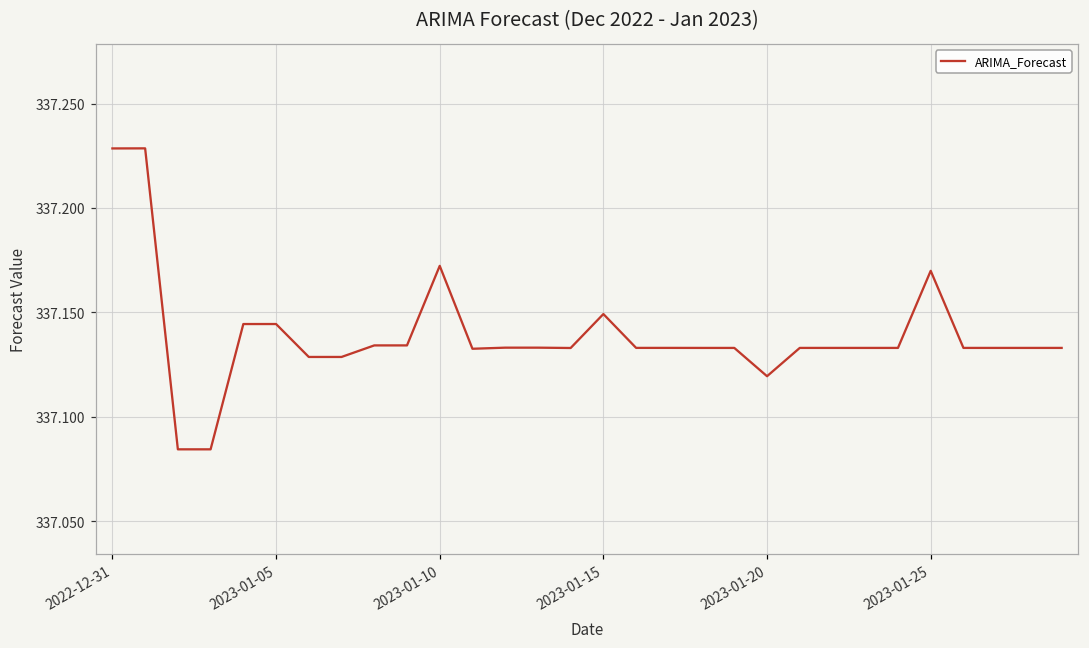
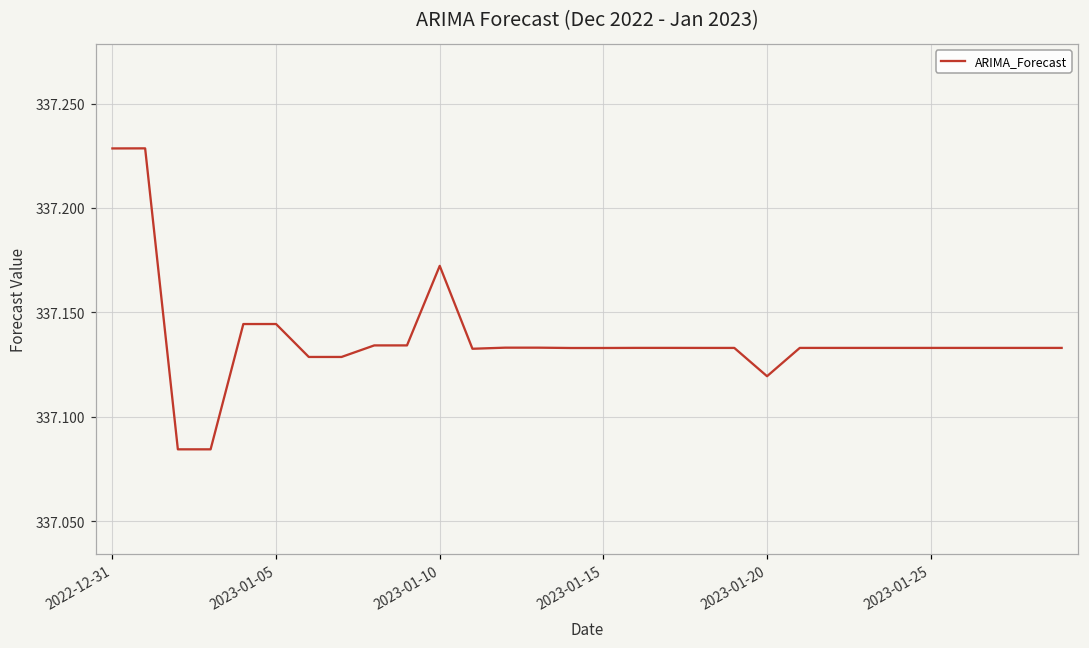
2023-01-15: 337.149 -> 337.133
2023-01-25: 337.170 -> 337.133
